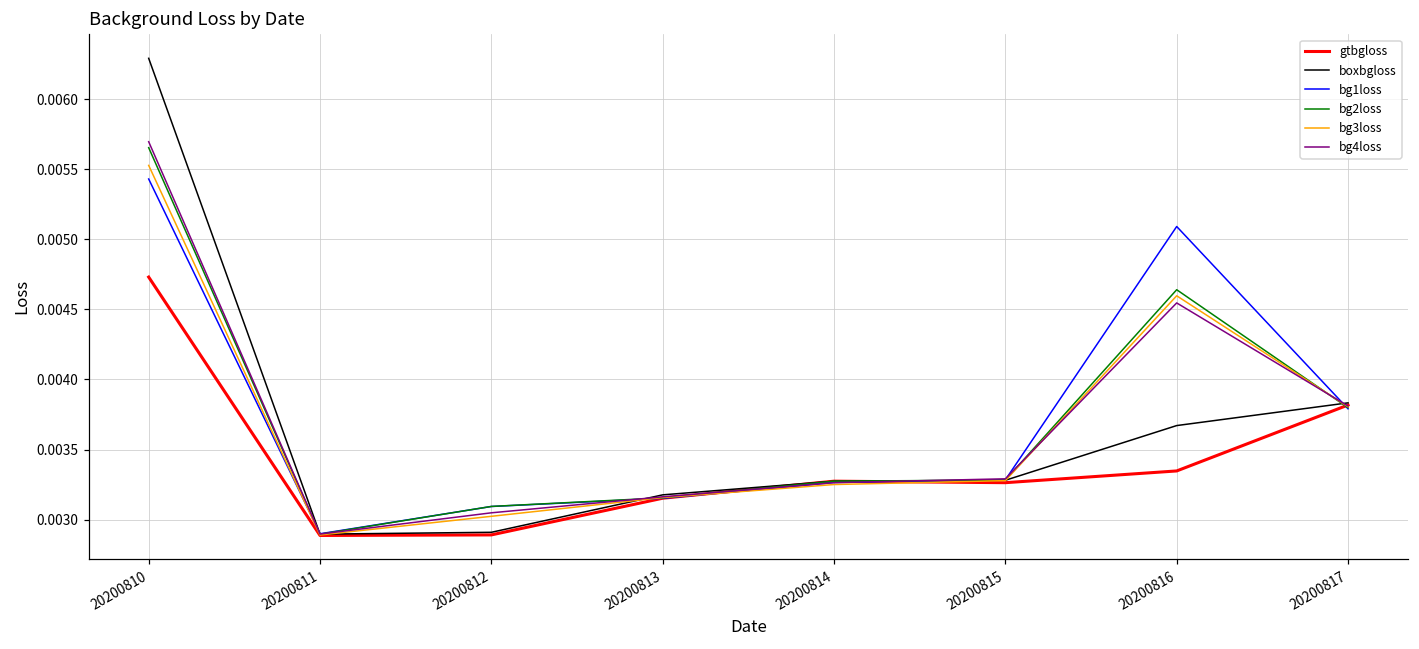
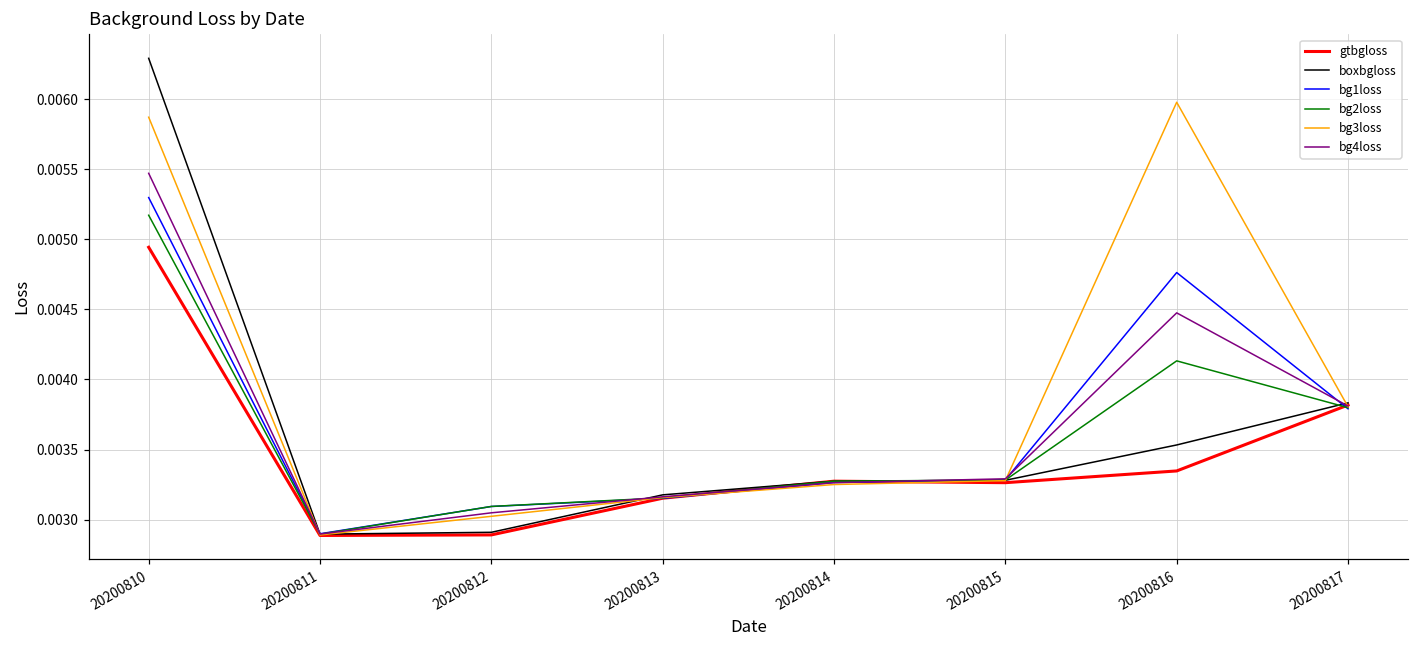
gtbgloss, 20200810: 0.00473 -> 0.00494
bg1loss, 20200810: 0.00543 -> 0.00530
bg2loss, 20200810: 0.00565 -> 0.00517
bg3loss, 20200810: 0.00553 -> 0.00587
bg4loss, 20200810: 0.00570 -> 0.00547
boxbgloss, 20200816: 0.00367 -> 0.00353
bg1loss, 20200816: 0.00509 -> 0.00476
bg2loss, 20200816: 0.00464 -> 0.00413
bg3loss, 20200816: 0.00460 -> 0.00598
bg4loss, 20200816: 0.00455 -> 0.00448
